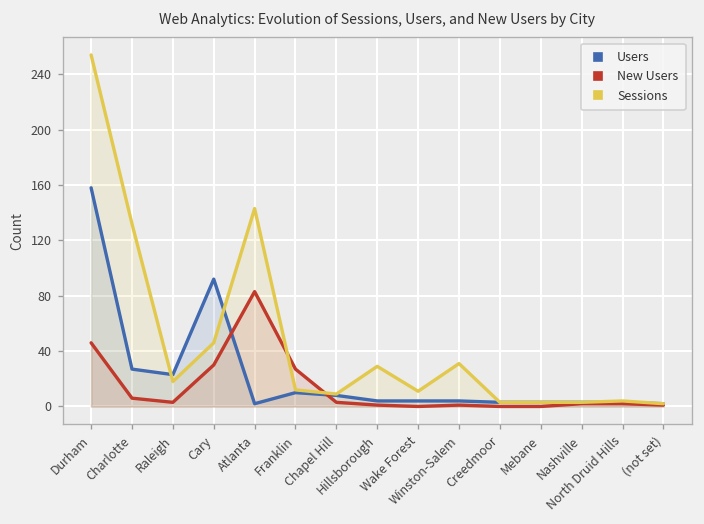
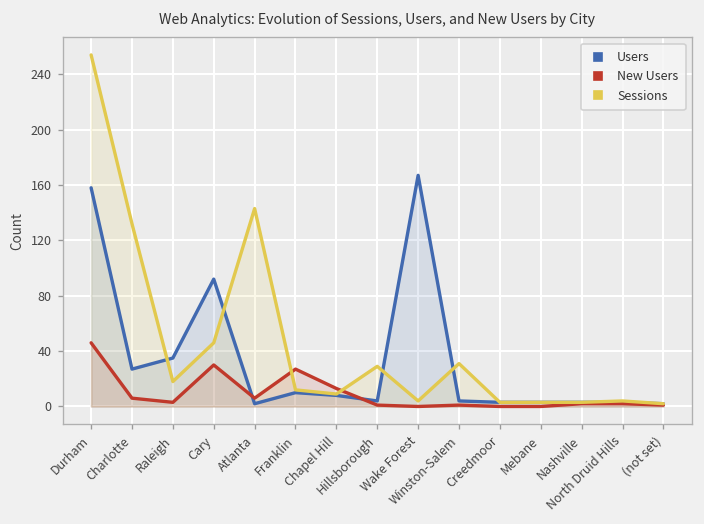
Users, Raleigh: 23 -> 35
New Users, Atlanta: 83 -> 6
New Users, Chapel Hill: 3 -> 13
Users, Wake Forest: 4 -> 167
Sessions, Wake Forest: 11 -> 4
